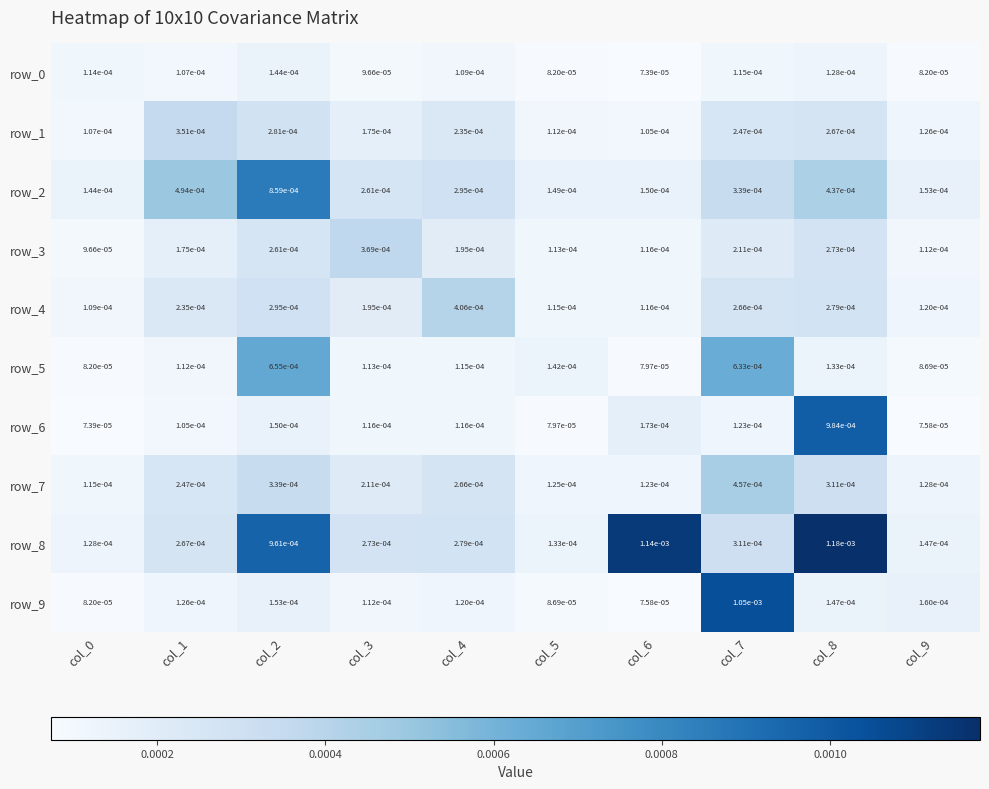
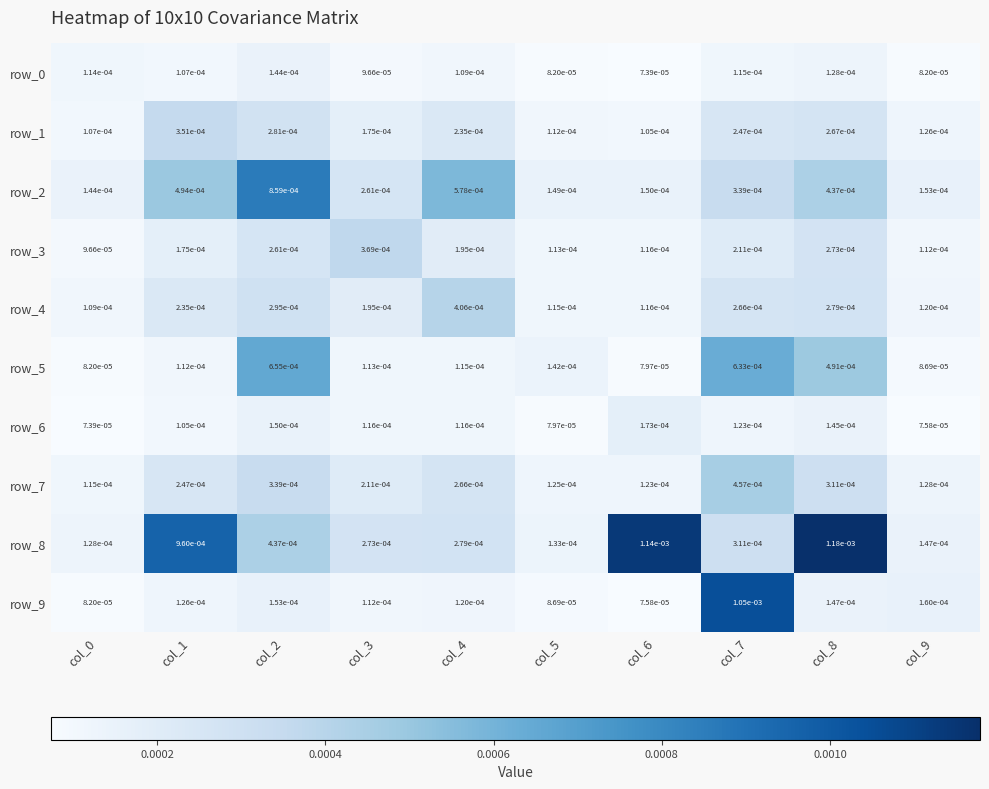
row_2, col_4: 2.95e-04 -> 5.78e-04
row_5, col_8: 1.33e-04 -> 4.91e-04
row_6, col_8: 9.84e-04 -> 1.45e-04
row_8, col_1: 2.67e-04 -> 9.60e-04
row_8, col_2: 9.61e-04 -> 4.37e-04
